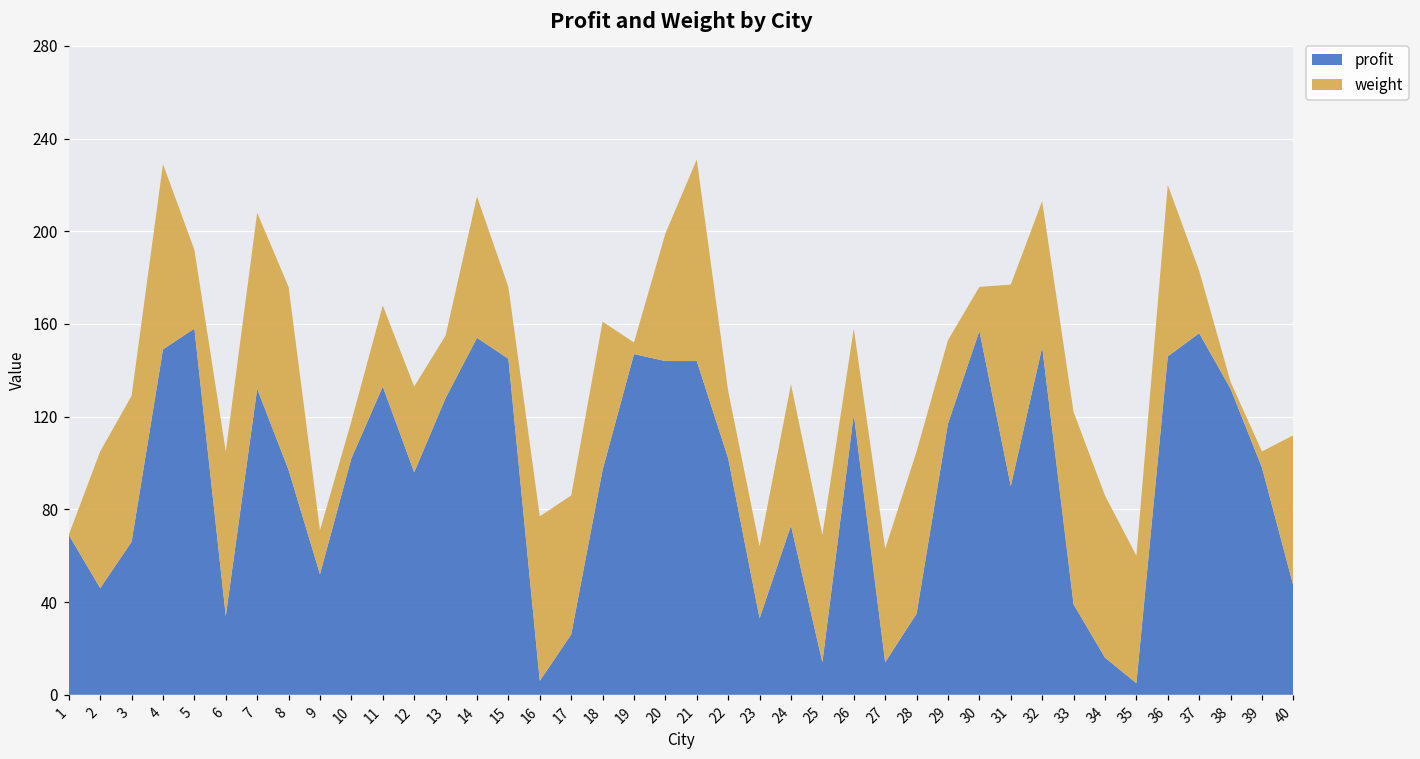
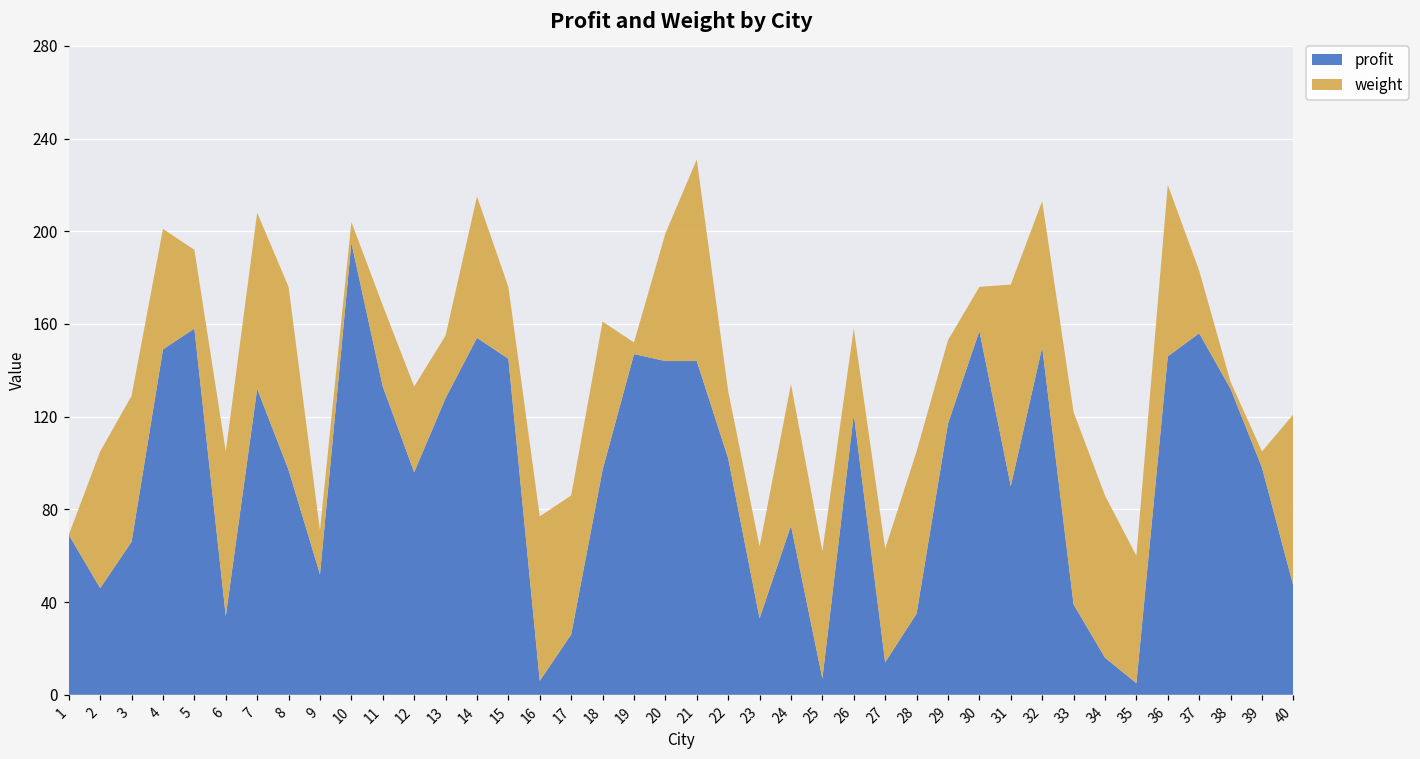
weight, 4: 80 -> 52
profit, 10: 102 -> 195
weight, 10: 16 -> 9
profit, 25: 14 -> 7
weight, 40: 65 -> 74
